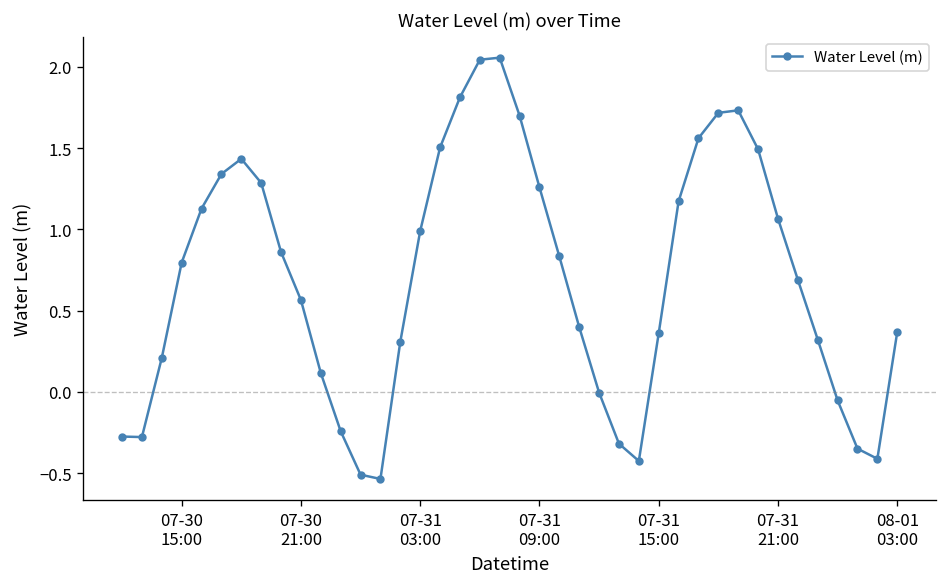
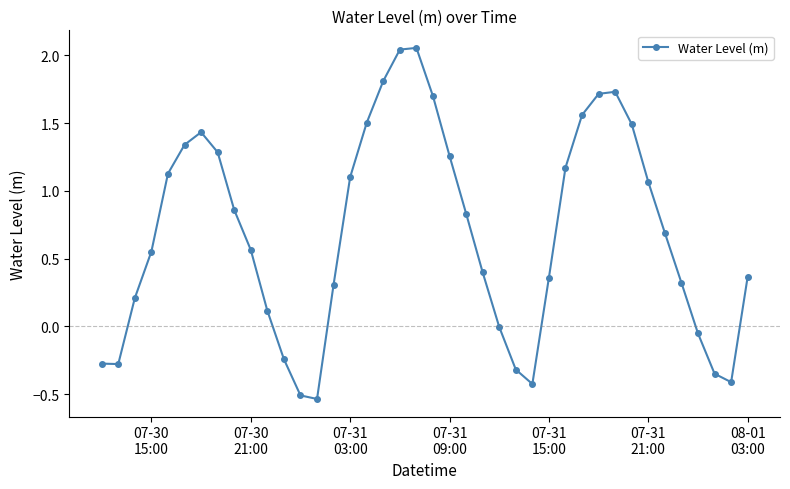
07-30 15:00: 0.80 -> 0.55
07-31 03:00: 0.99 -> 1.10
